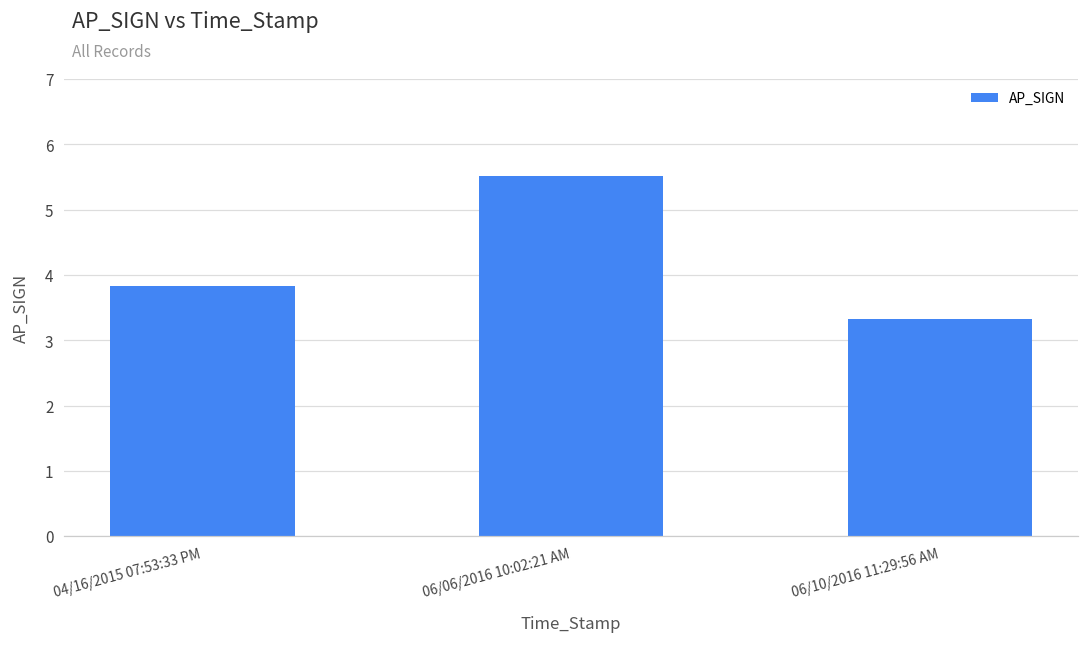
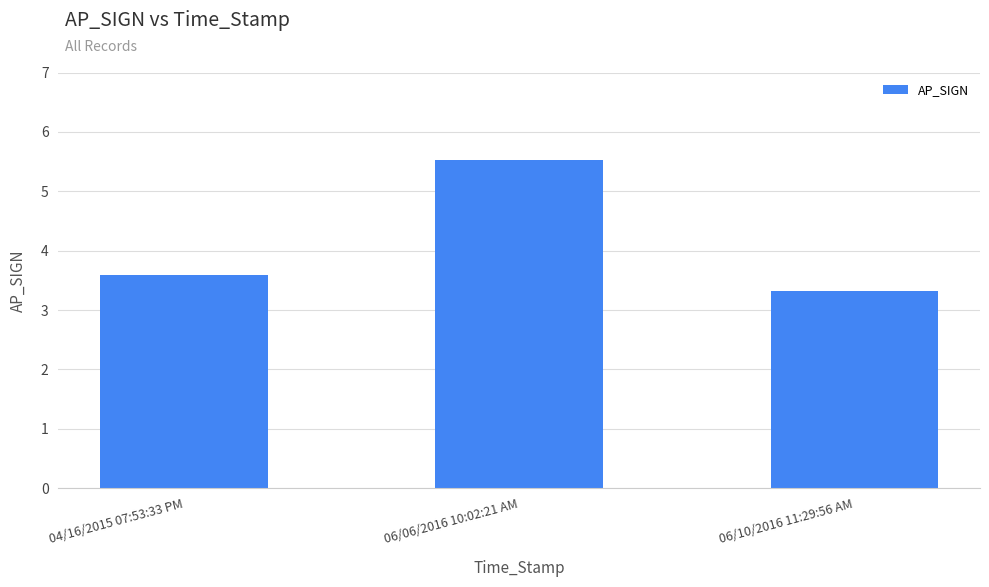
04/16/2015 07:53:33 PM: 3.8 -> 3.6
